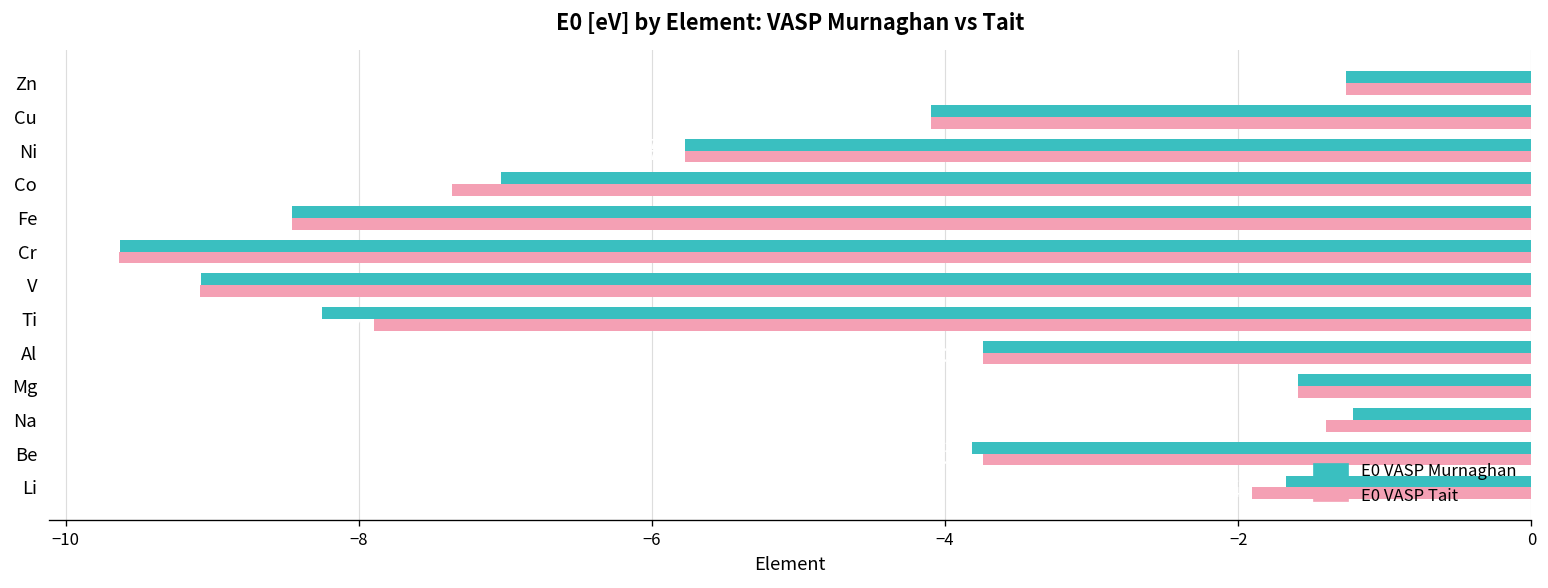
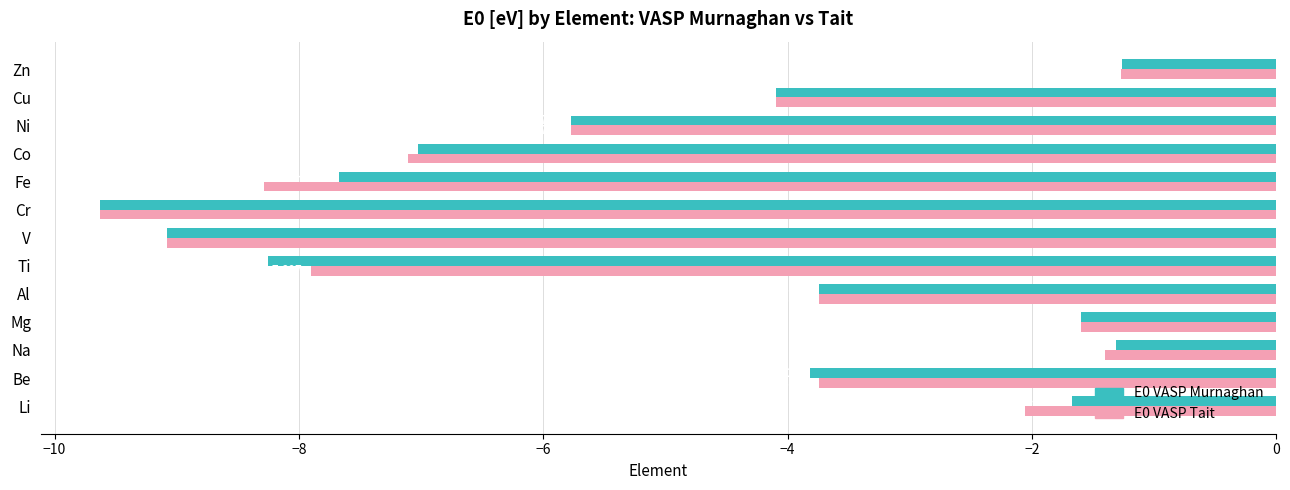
E0 VASP Tait, Co: -7.36 -> -7.11
E0 VASP Murnaghan, Fe: -8.45 -> -7.67
E0 VASP Tait, Fe: -8.46 -> -8.28
E0 VASP Murnaghan, Na: -1.22 -> -1.31
E0 VASP Tait, Li: -1.90 -> -2.06
